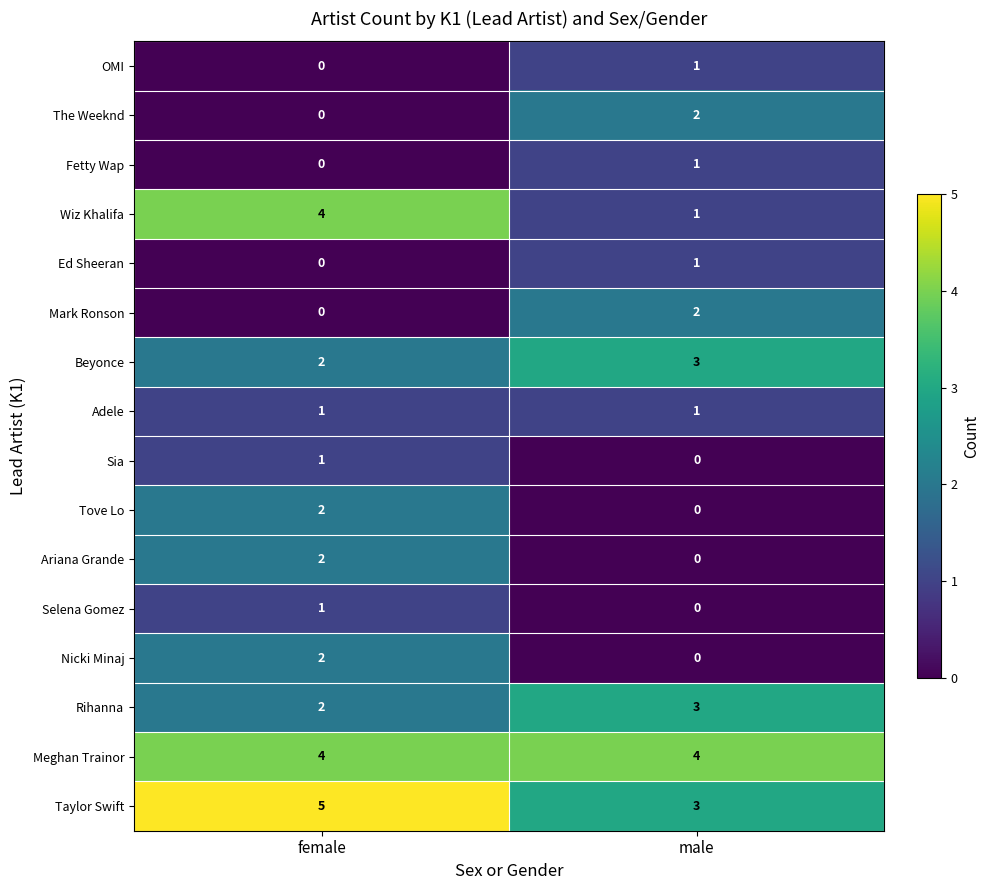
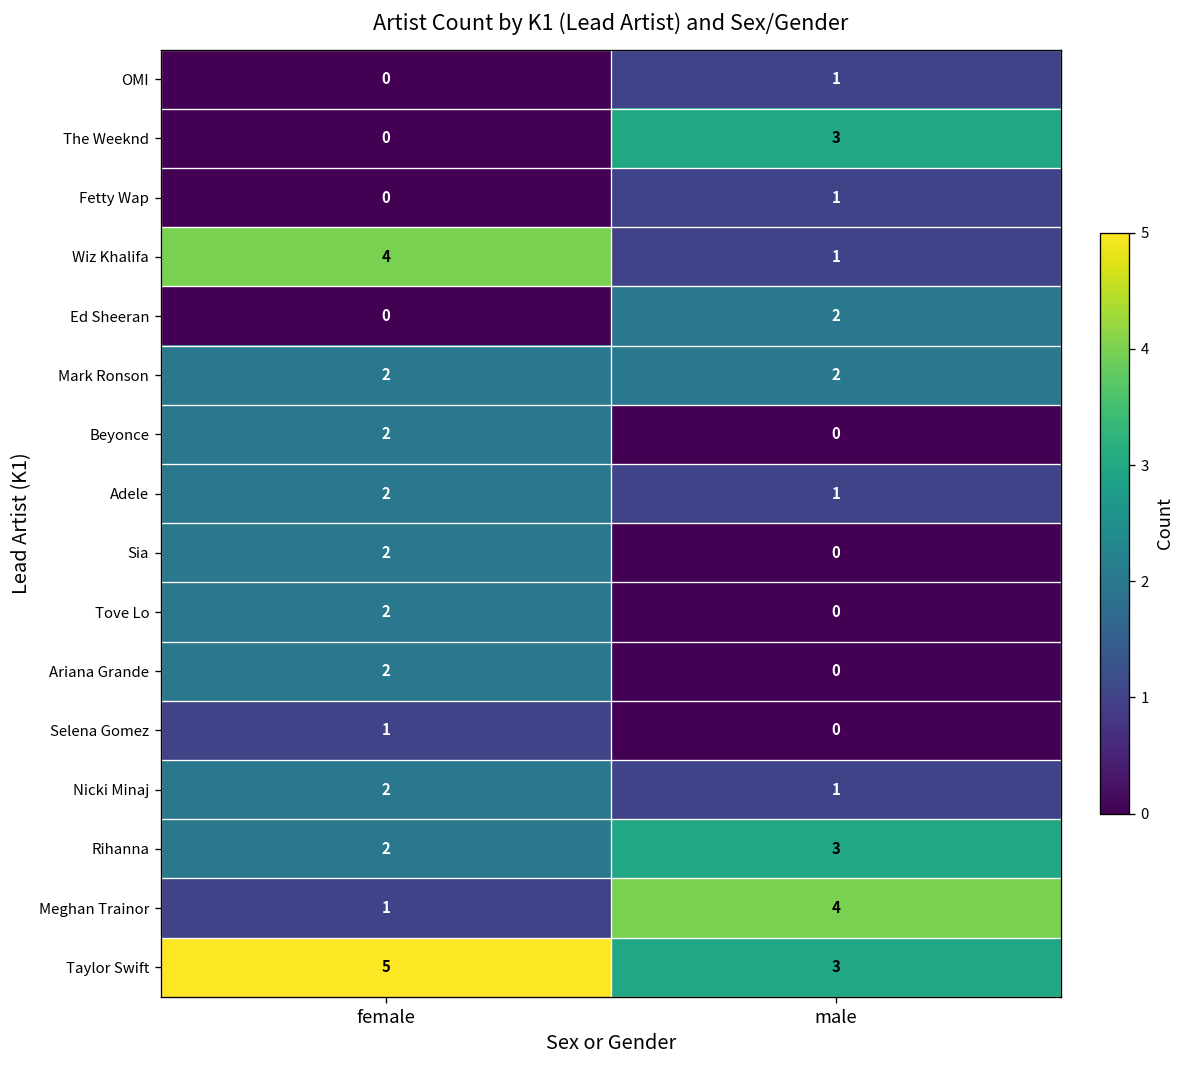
The Weeknd, male: 2 -> 3
Ed Sheeran, male: 1 -> 2
Mark Ronson, female: 0 -> 2
Beyonce, male: 3 -> 0
Adele, female: 1 -> 2
Sia, female: 1 -> 2
Nicki Minaj, male: 0 -> 1
Meghan Trainor, female: 4 -> 1
